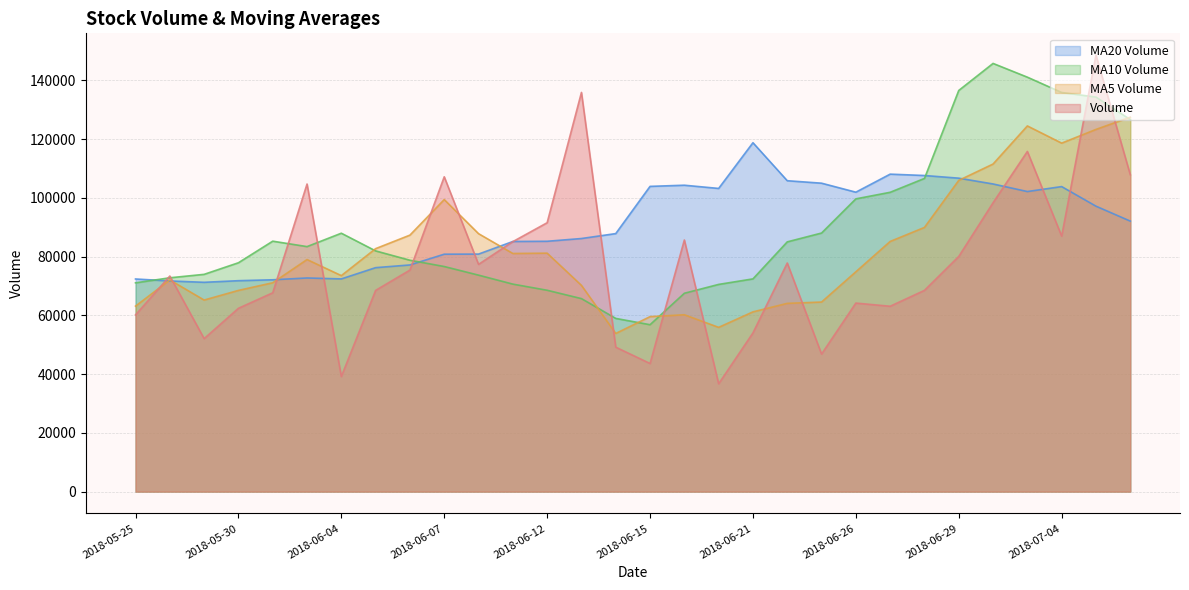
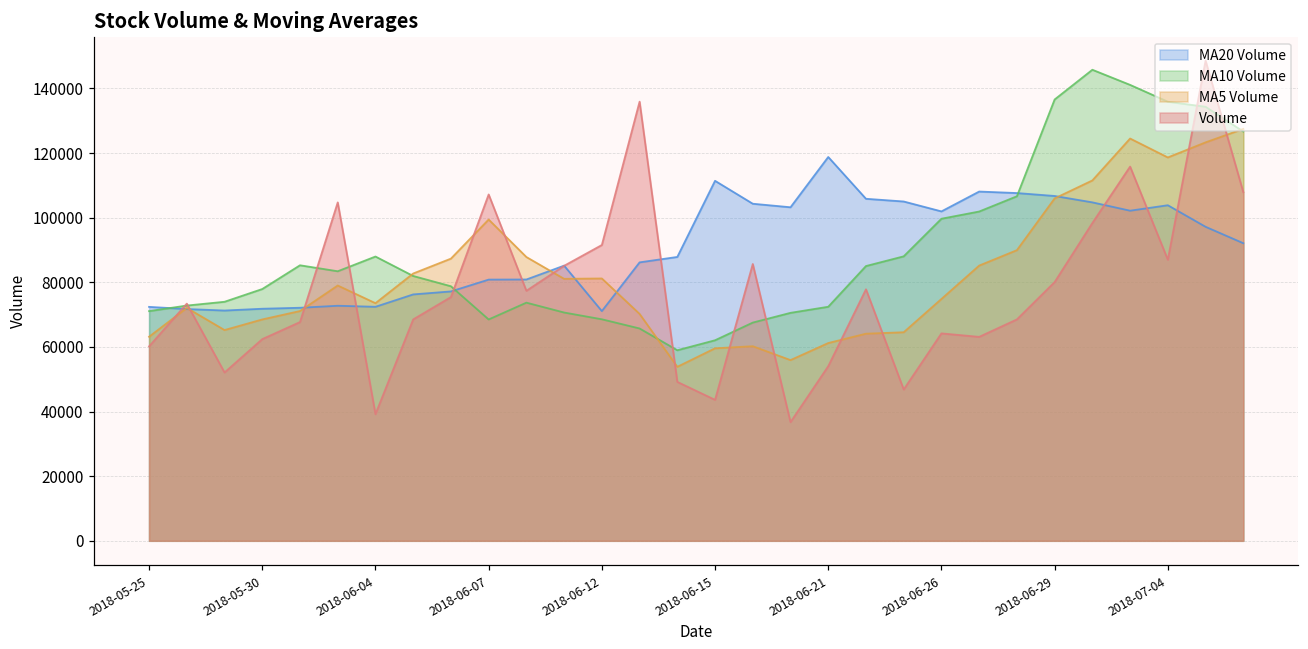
MA10 Volume, 2018-06-07: 77000 -> 68000
MA20 Volume, 2018-06-12: 85000 -> 71000
MA20 Volume, 2018-06-15: 104000 -> 111000
MA10 Volume, 2018-06-15: 57000 -> 62000
